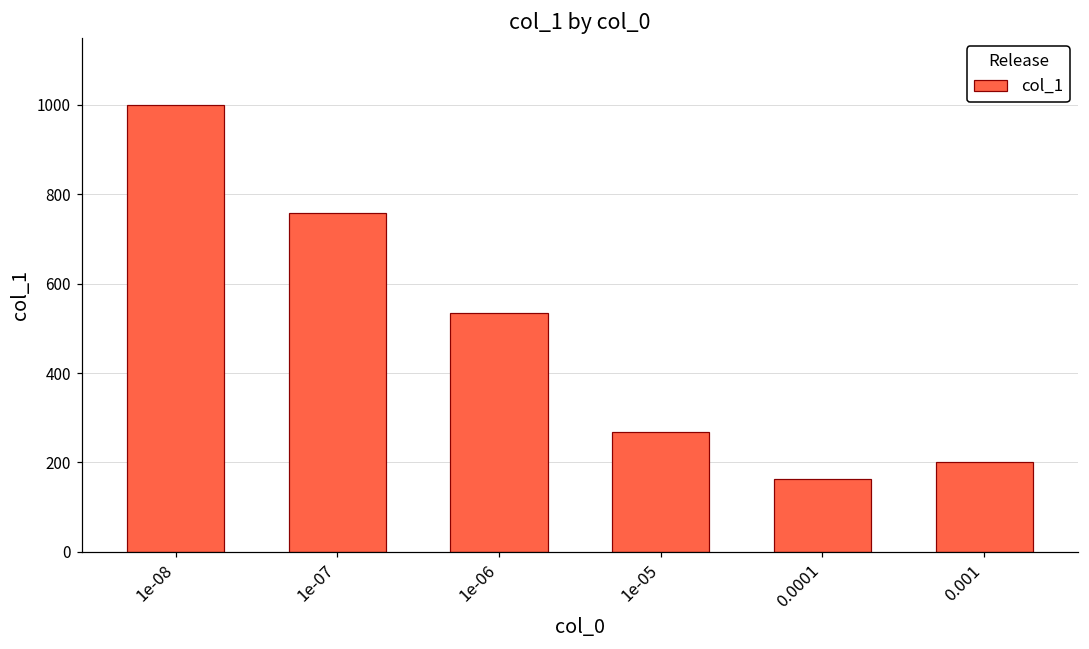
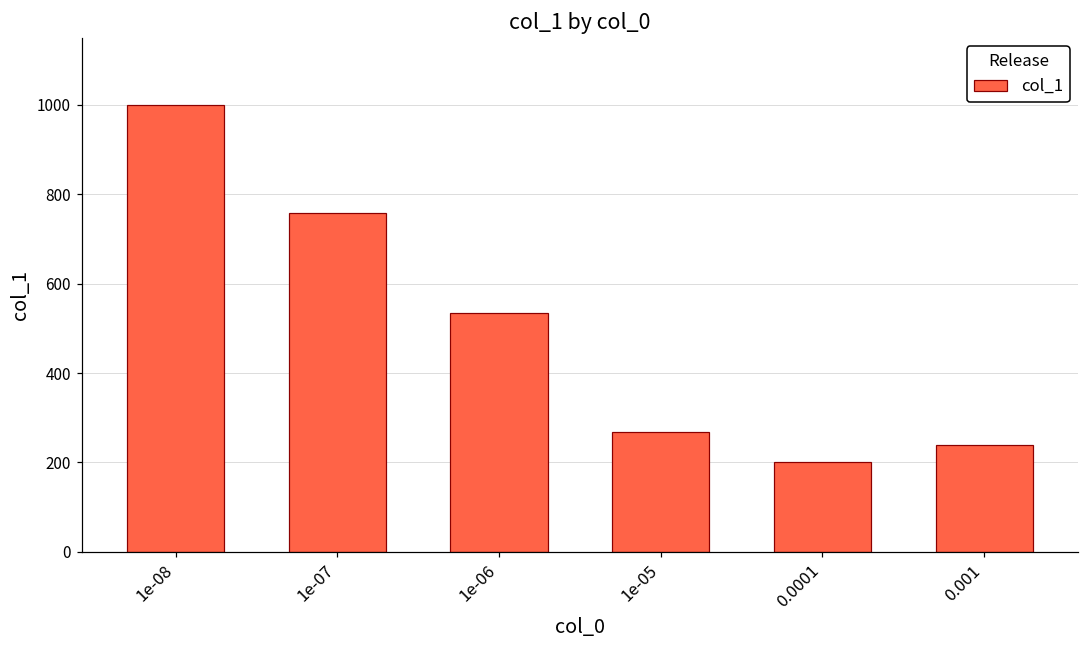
0.0001: 160 -> 200
0.001: 200 -> 240
